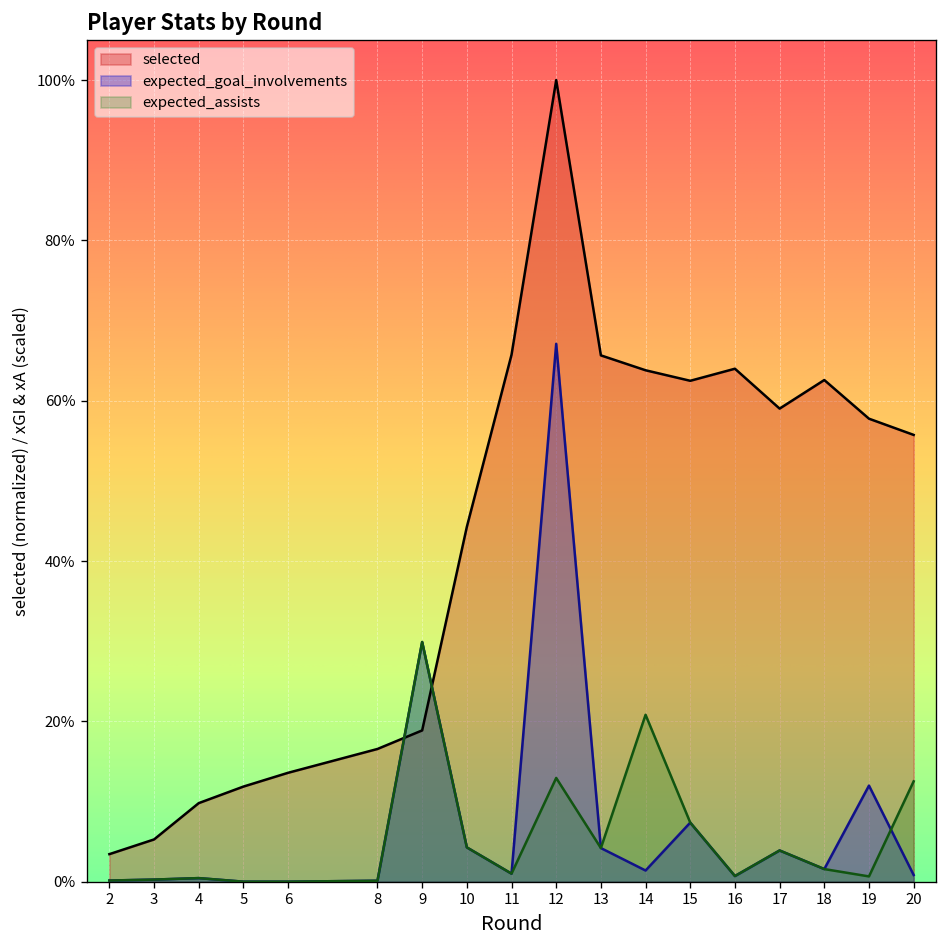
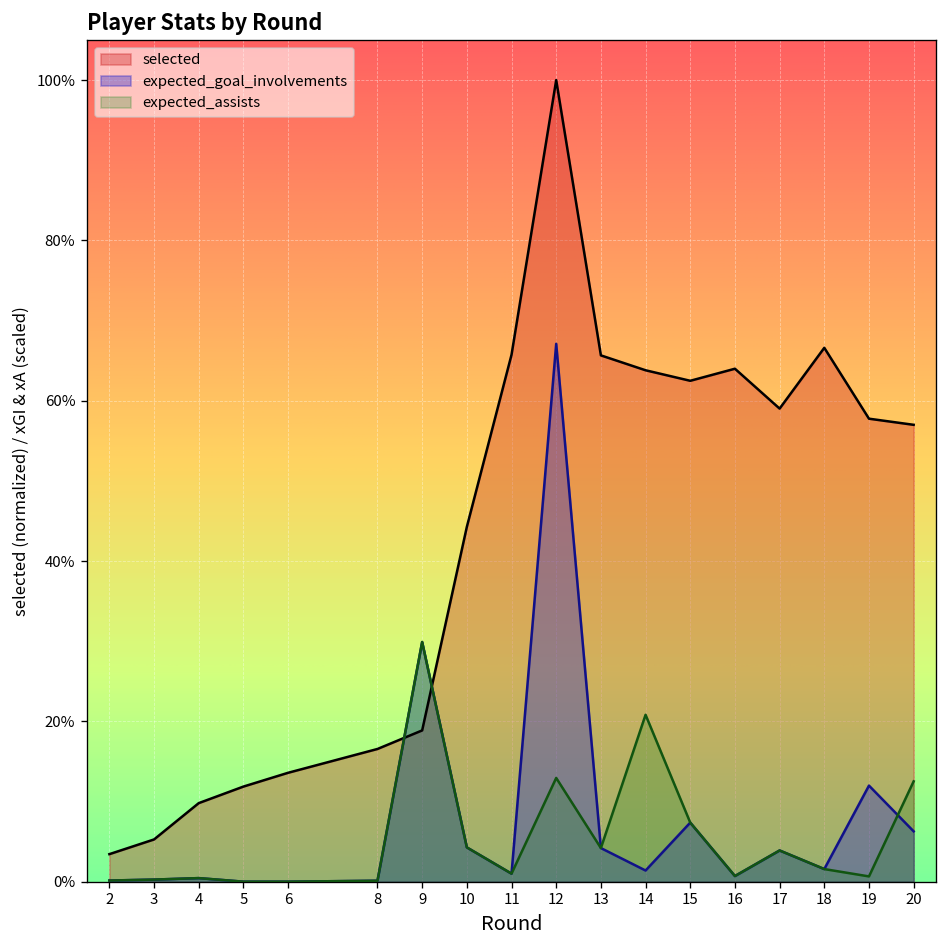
selected, 18: 63% -> 67%
selected, 20: 56% -> 57%
expected_goal_involvements, 20: 1% -> 6%
